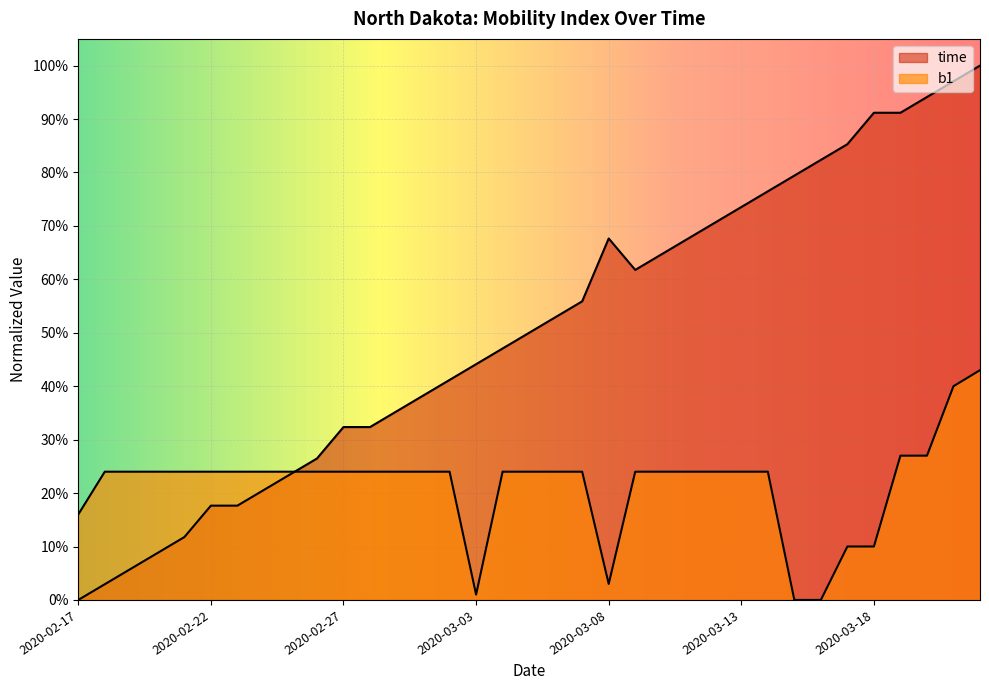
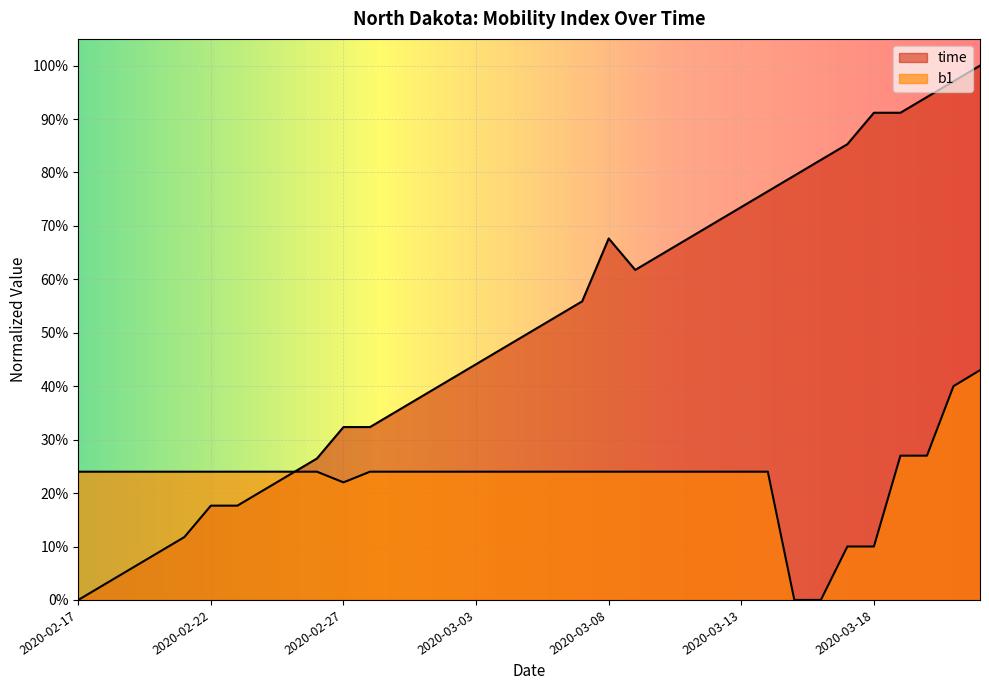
b1, 2020-02-17: 16% -> 24%
b1, 2020-02-27: 24% -> 22%
b1, 2020-03-03: 1% -> 24%
b1, 2020-03-08: 3% -> 24%
